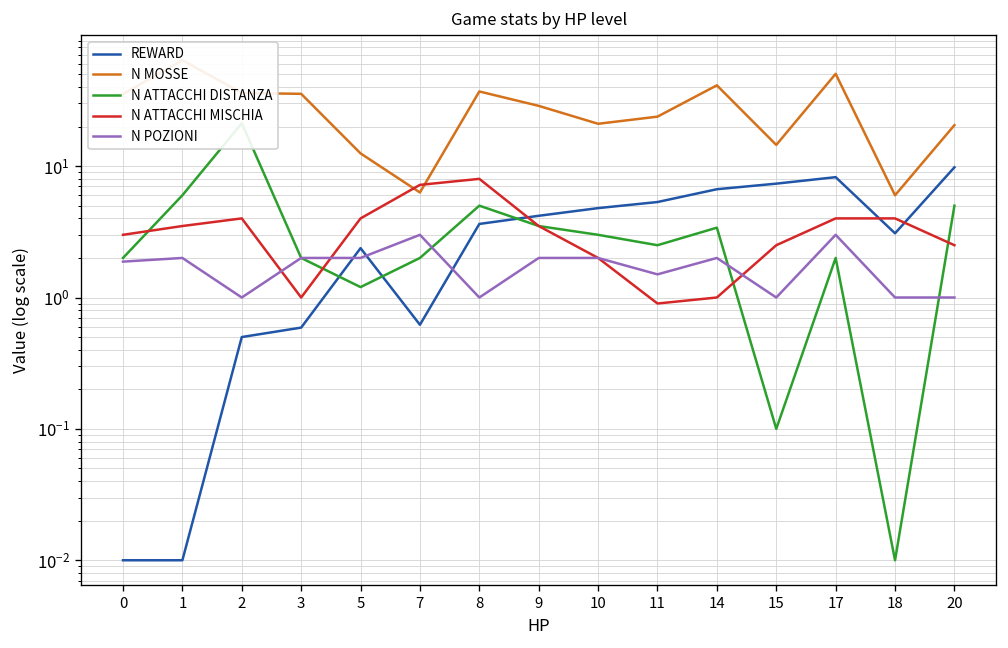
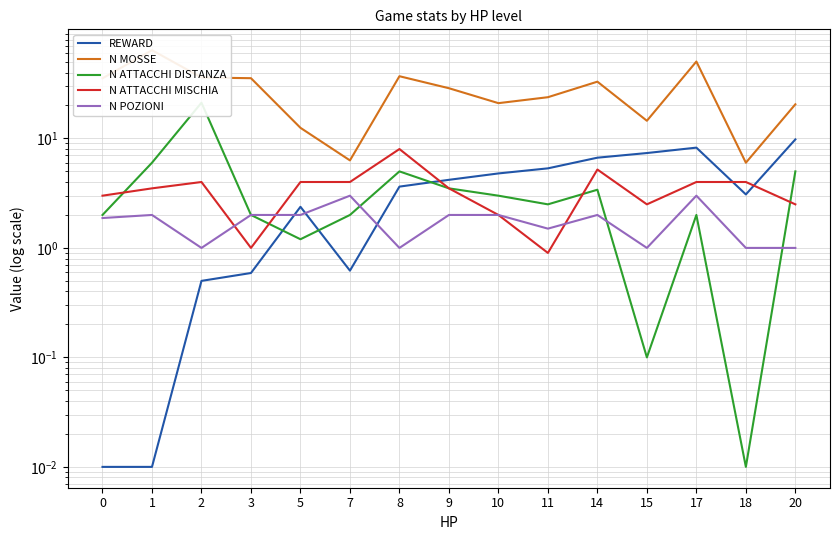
N ATTACCHI MISCHIA, 7: 7 -> 4.0
N MOSSE, 14: 41 -> 33
N ATTACCHI MISCHIA, 14: 1.0 -> 5
